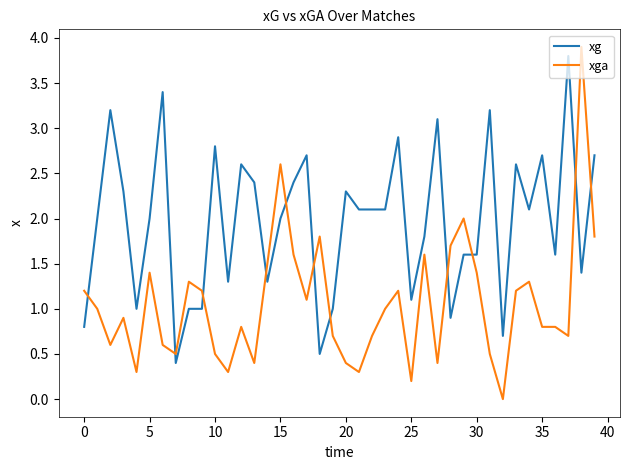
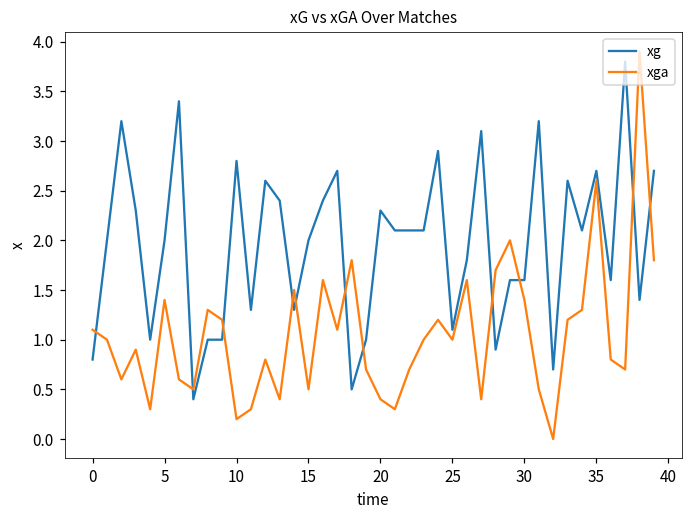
xga, 0: 1.2 -> 1.1
xga, 10: 0.5 -> 0.2
xga, 15: 2.6 -> 0.5
xga, 25: 0.2 -> 1.0
xga, 35: 0.8 -> 2.6
